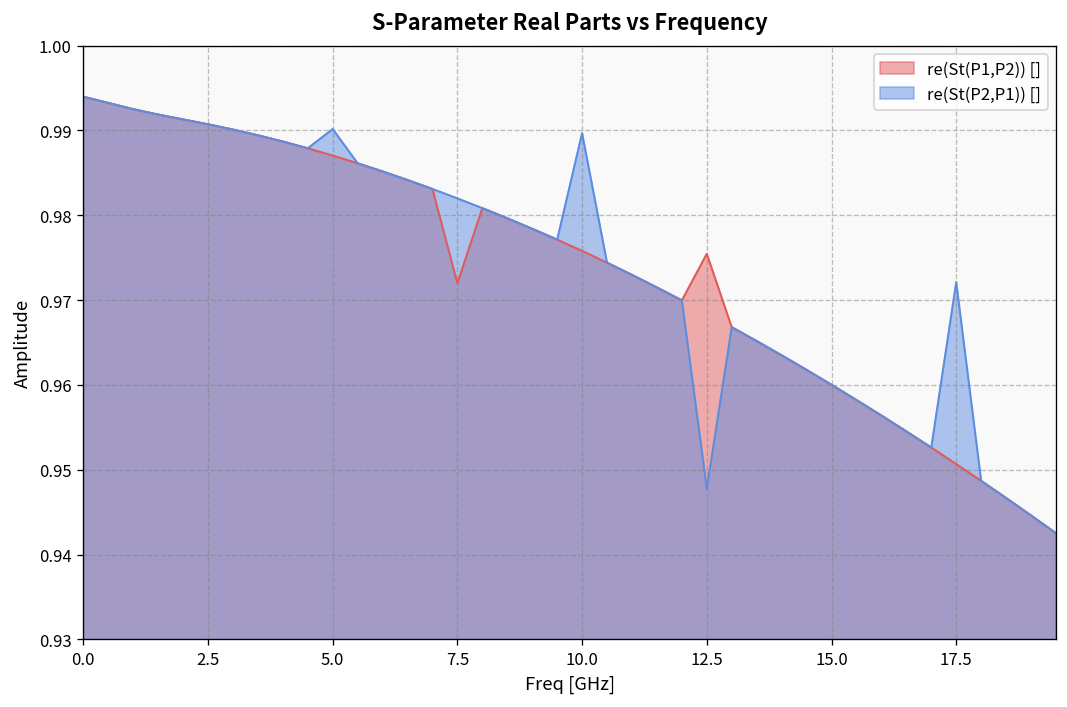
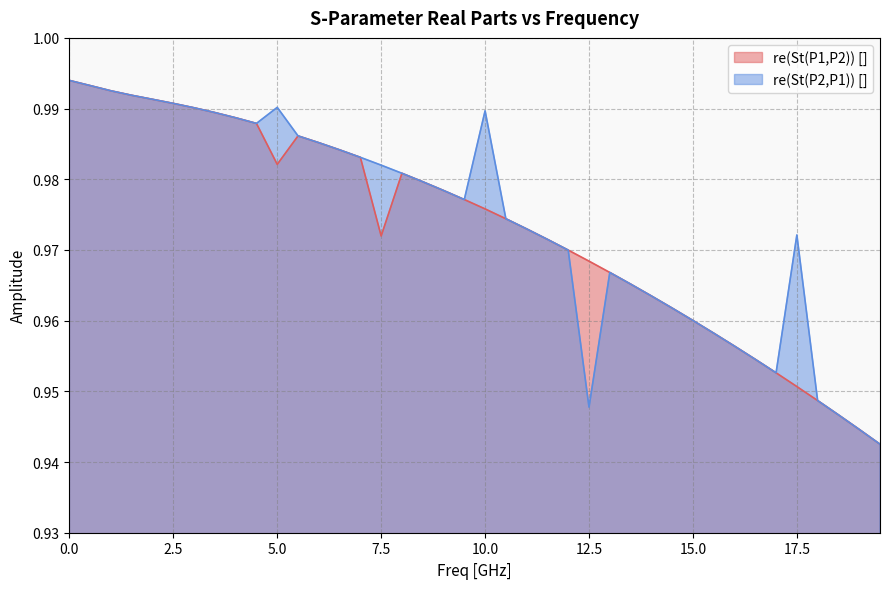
re(St(P1,P2)) [], 5.0: 0.987 -> 0.982
re(St(P1,P2)) [], 12.5: 0.975 -> 0.968
